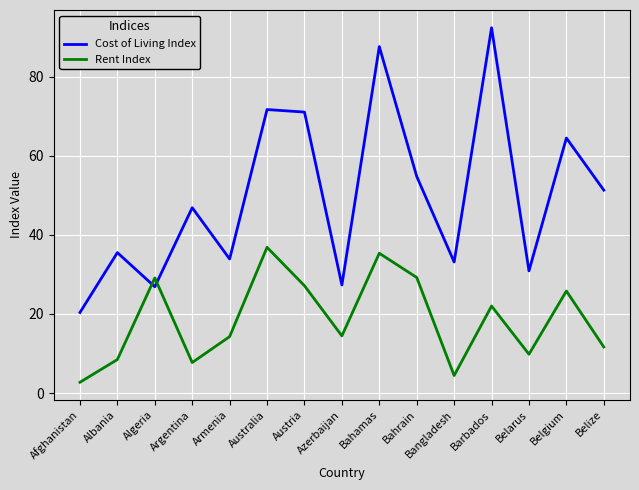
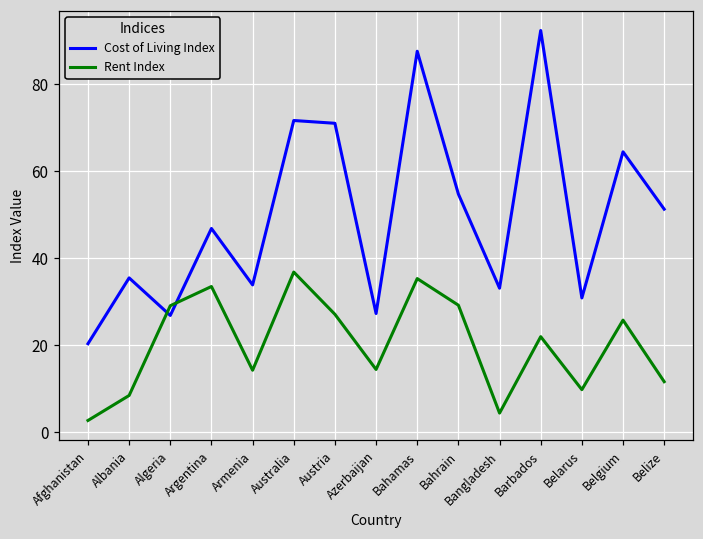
Rent Index, Argentina: 8 -> 34
